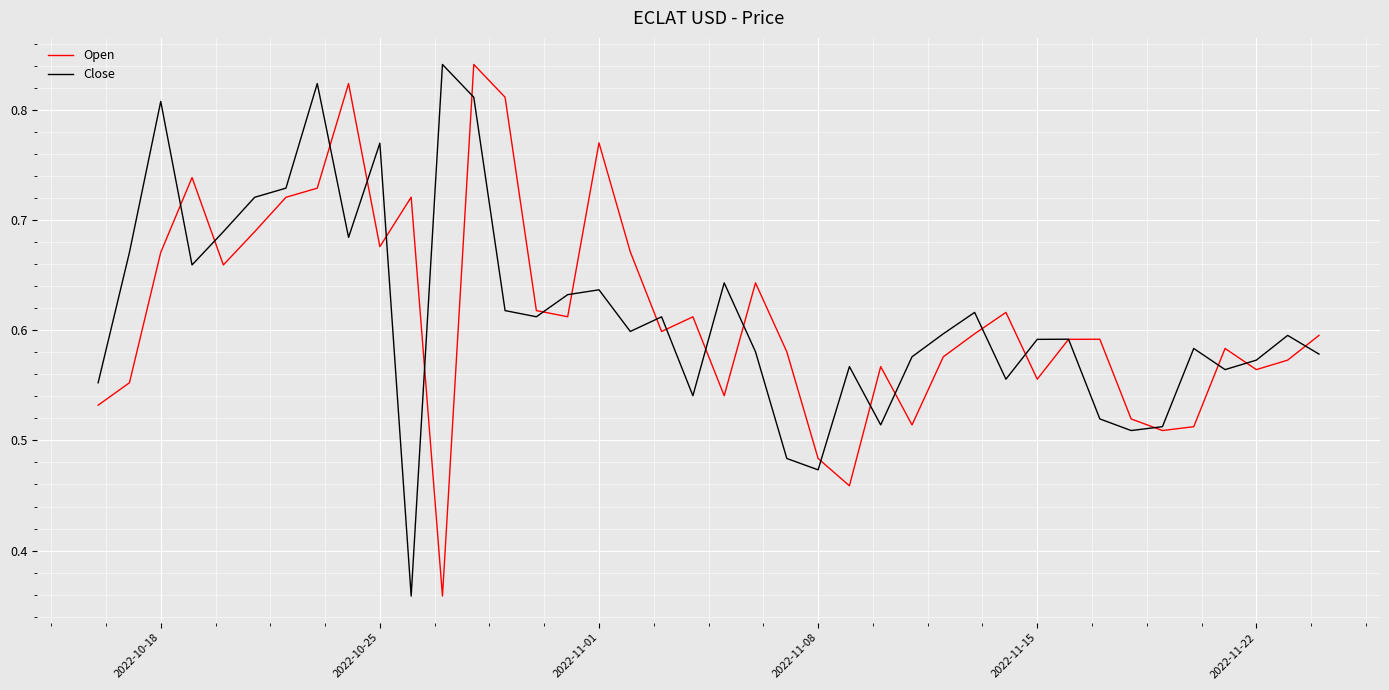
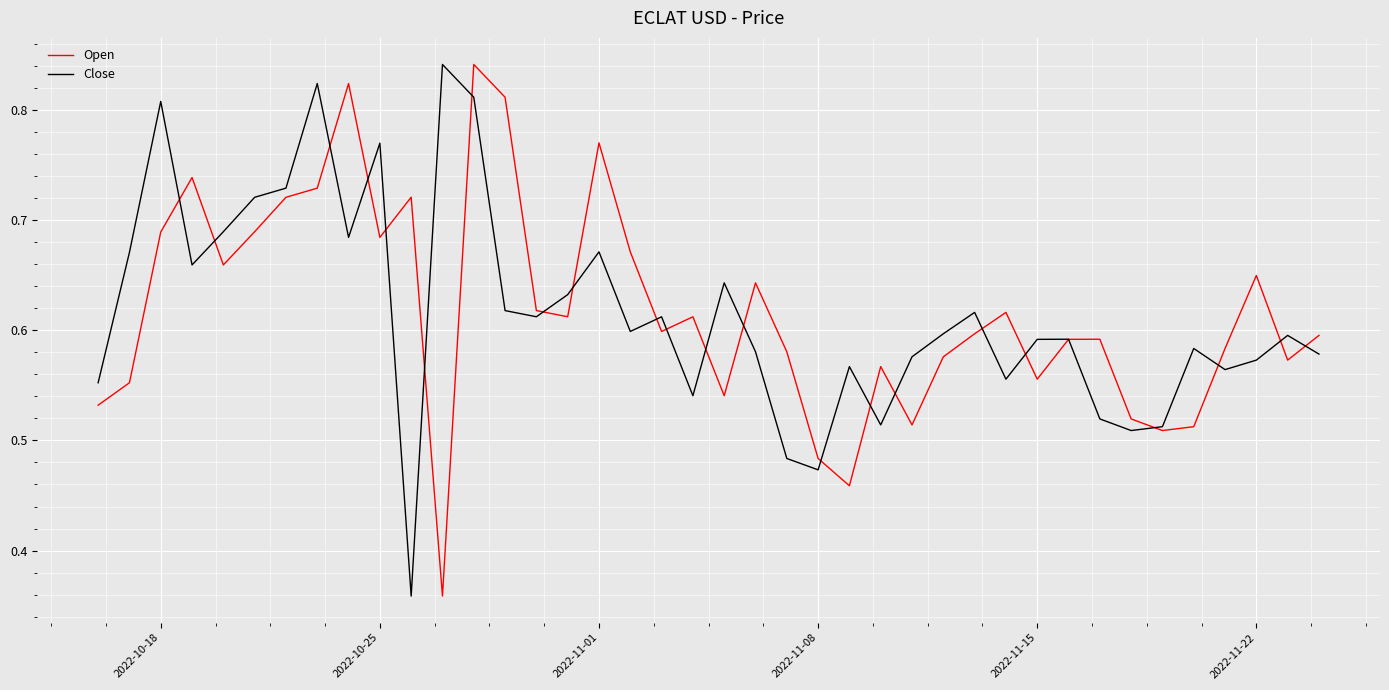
Open, 2022-10-18: 0.671 -> 0.689
Open, 2022-10-25: 0.676 -> 0.684
Close, 2022-11-01: 0.637 -> 0.671
Open, 2022-11-22: 0.564 -> 0.650
